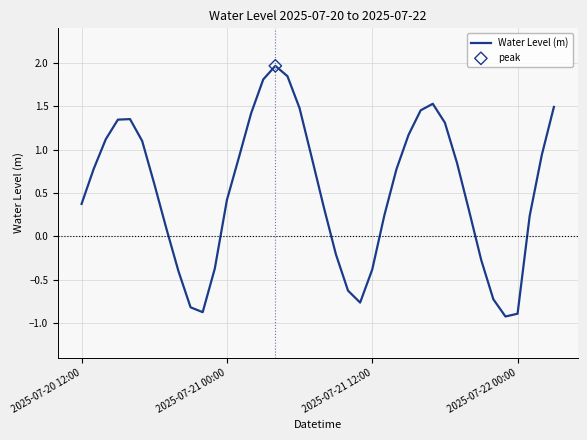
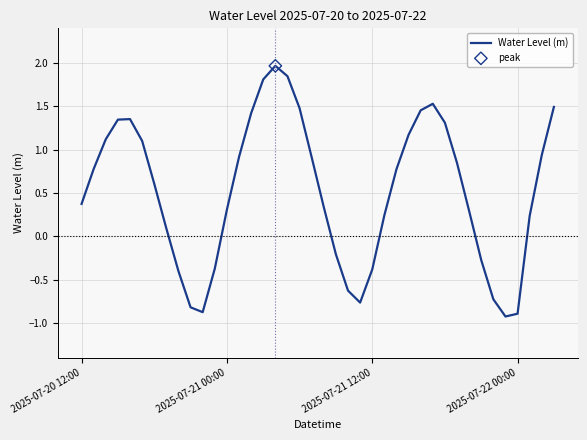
Water Level (m), 2025-07-21 00:00: 0.4 -> 0.3
